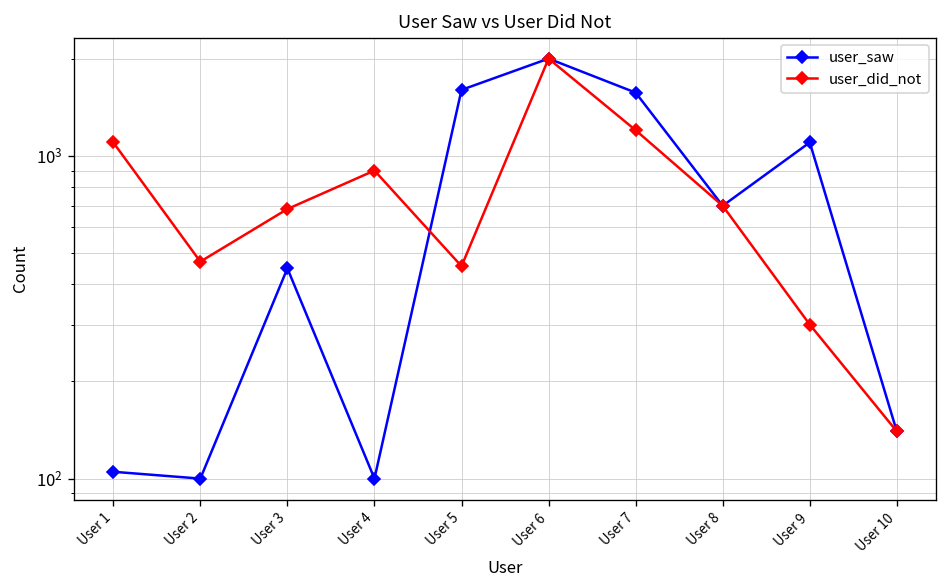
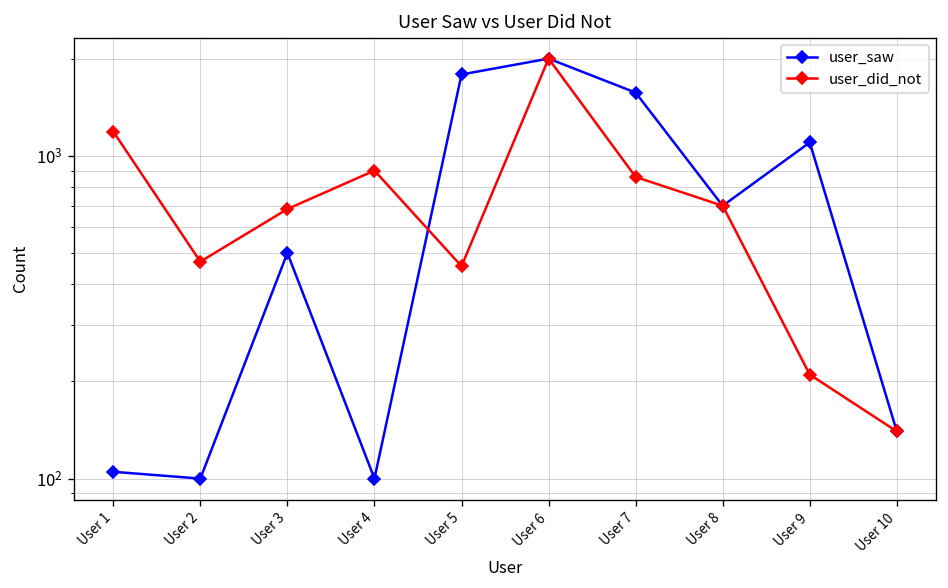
user_did_not, User 1: 1100 -> 1200
user_saw, User 3: 450 -> 500
user_saw, User 5: 1600 -> 1800
user_did_not, User 7: 1200 -> 860
user_did_not, User 9: 300 -> 210
